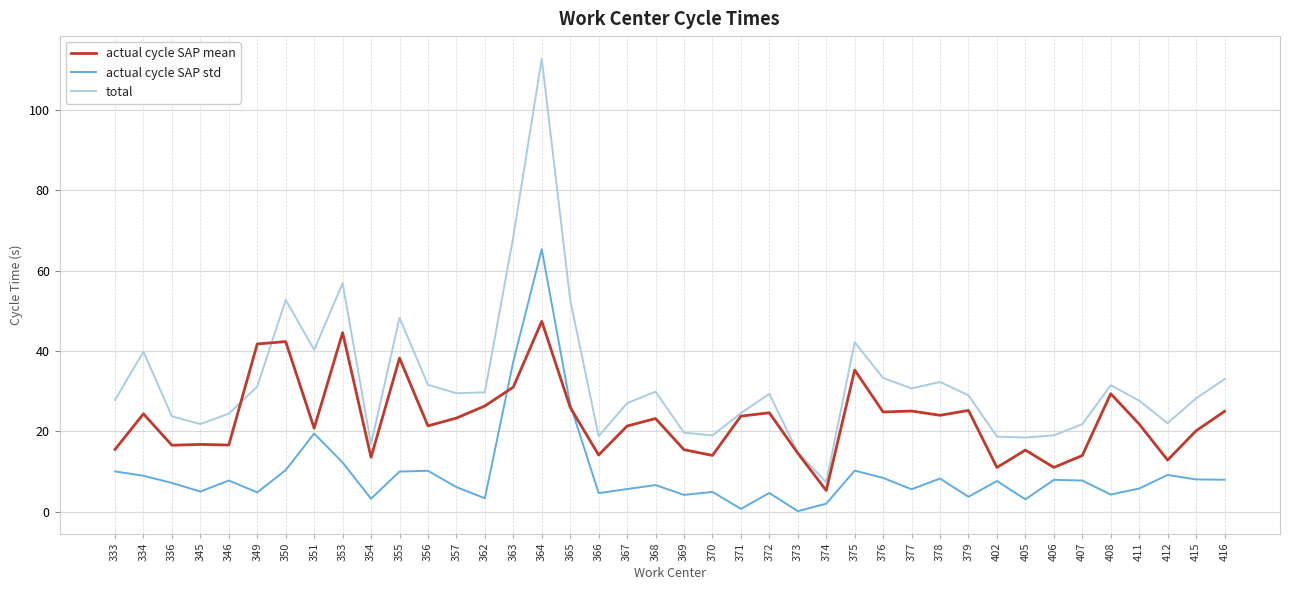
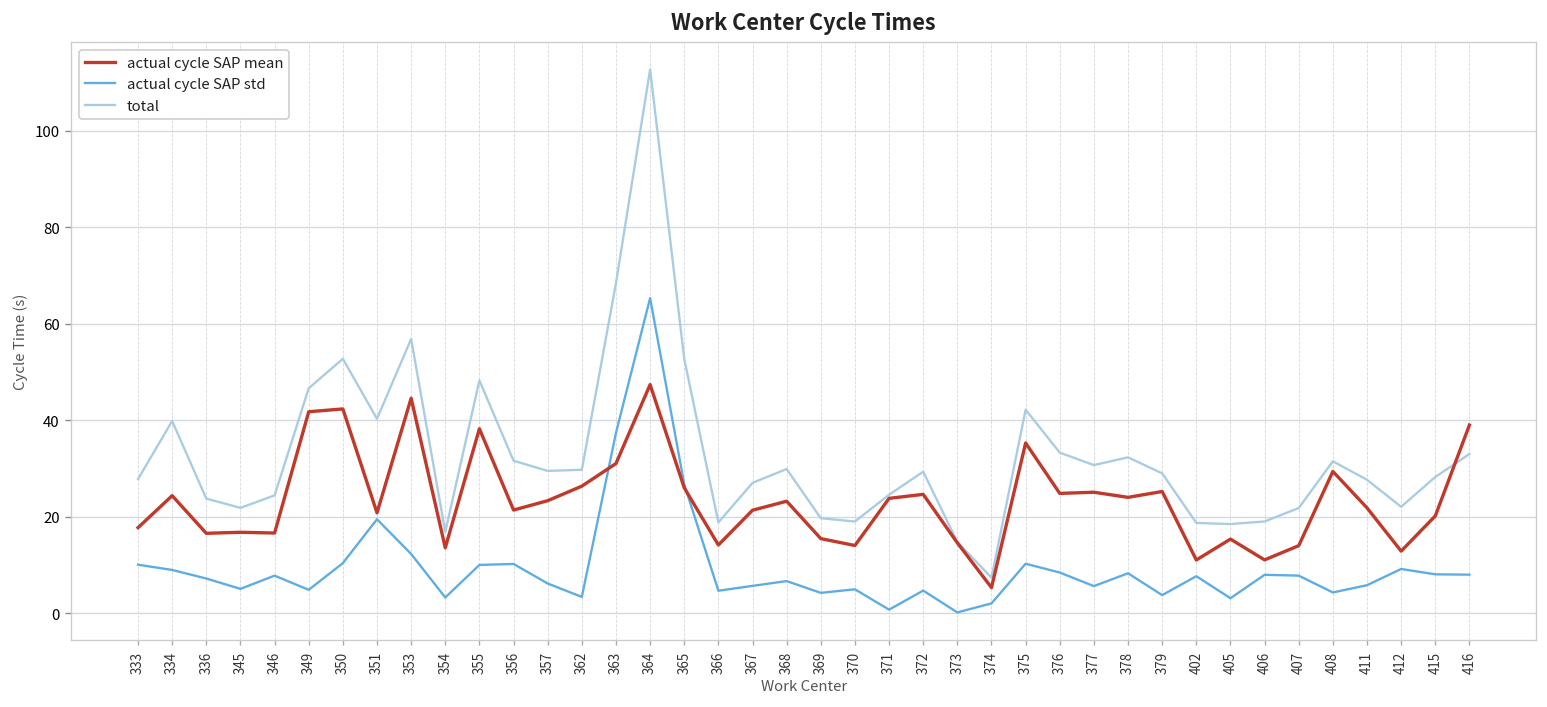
actual cycle SAP mean, 333: 16 -> 18
total, 349: 31 -> 47
actual cycle SAP mean, 416: 25 -> 39
